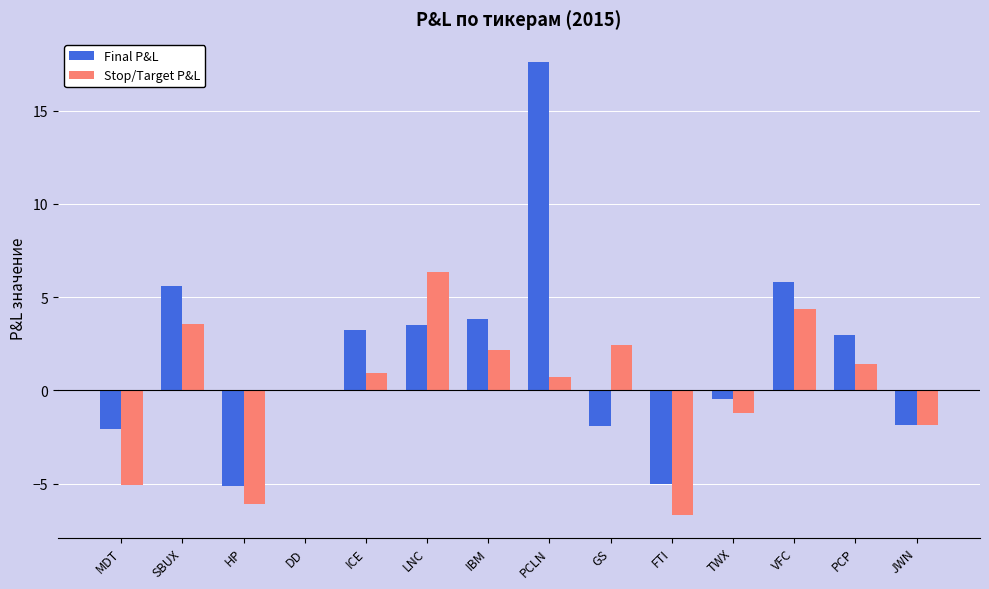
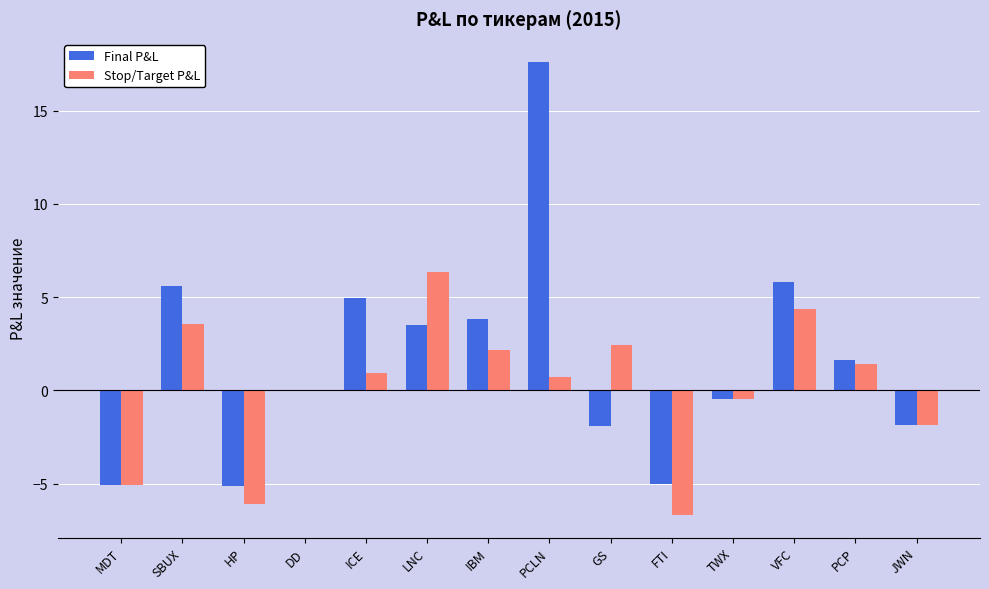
Final P&L, MDT: -2.1 -> -5.1
Final P&L, ICE: 3.3 -> 5.0
Stop/Target P&L, TWX: -1.2 -> -0.5
Final P&L, PCP: 3.0 -> 1.7
